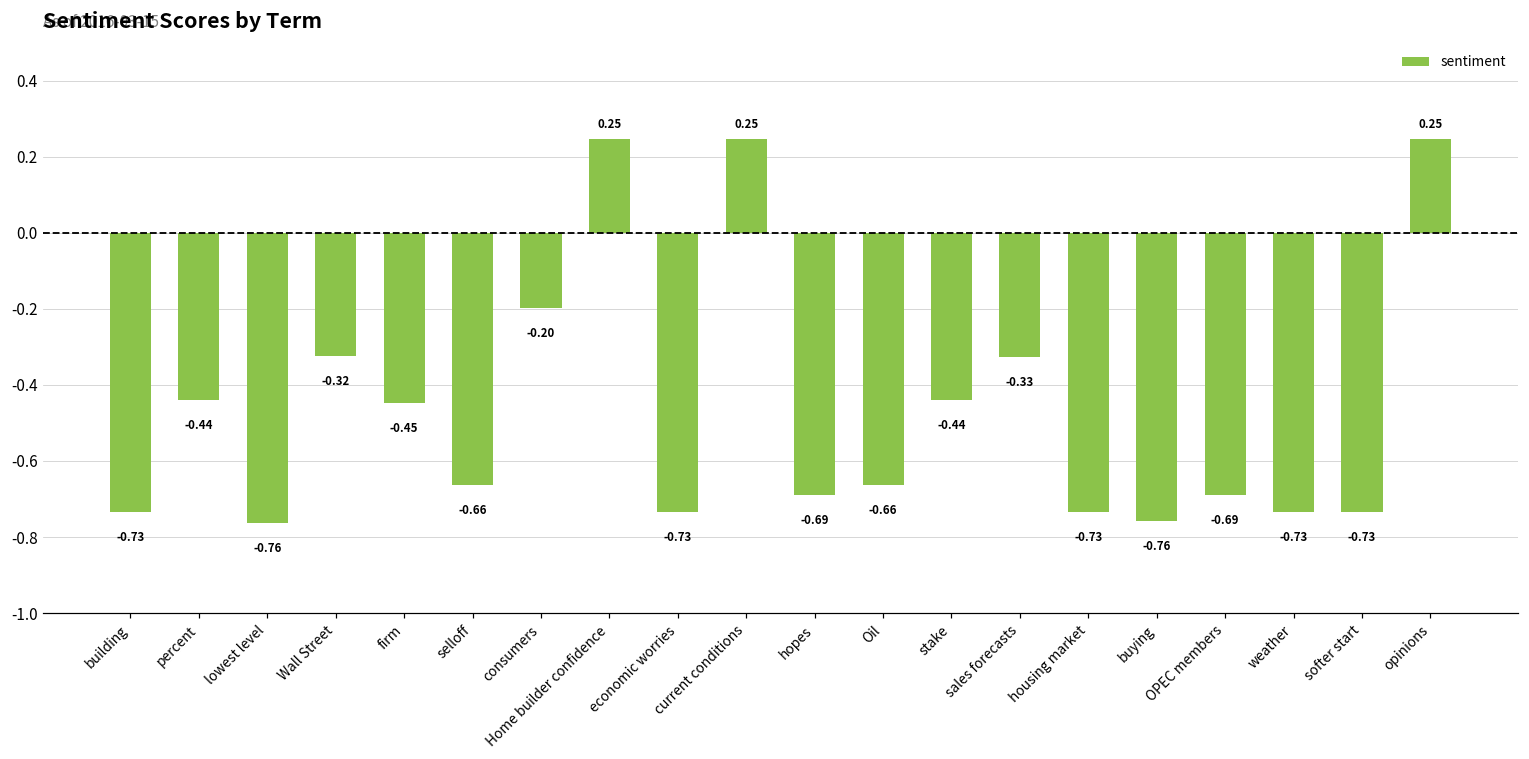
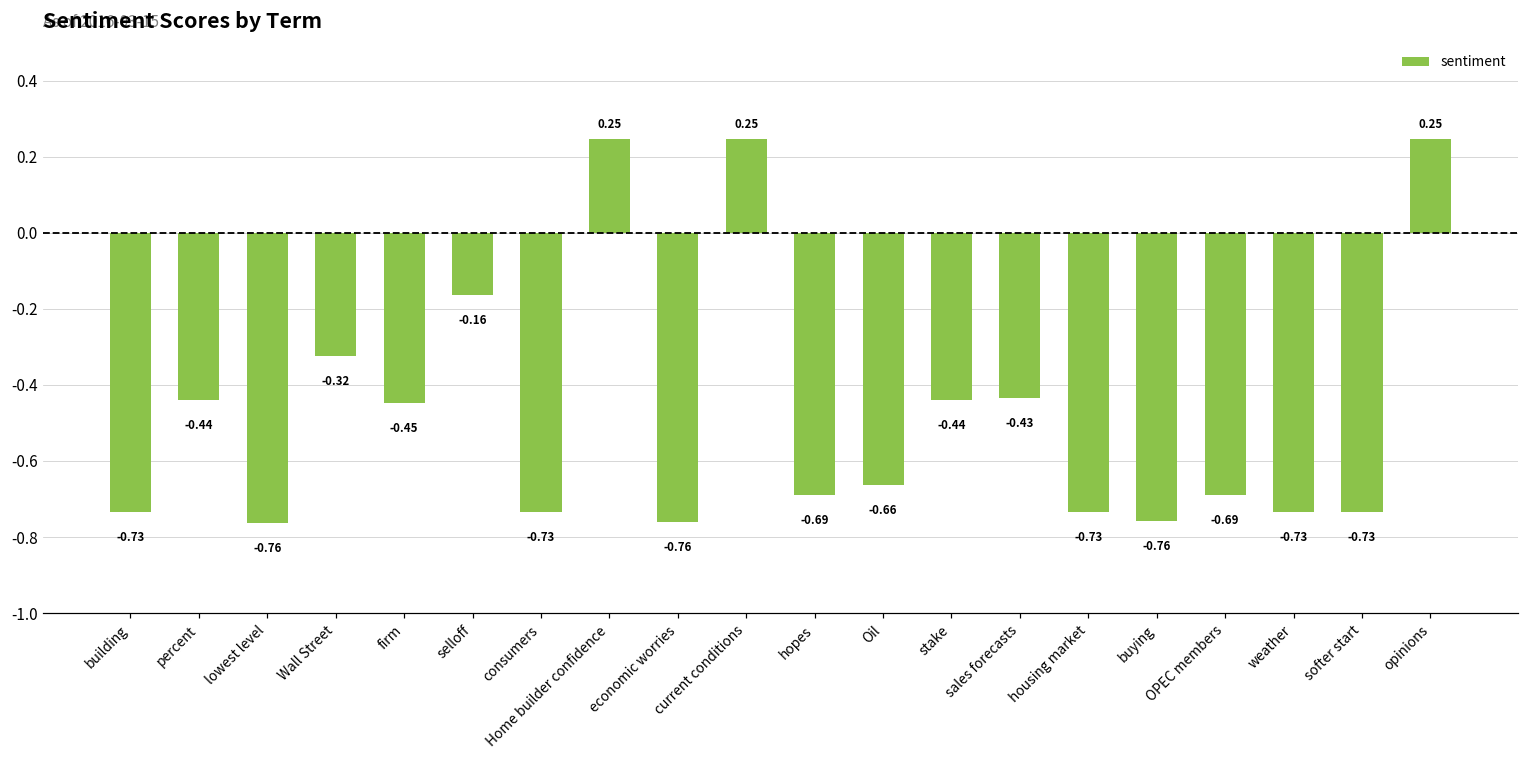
selloff: -0.66 -> -0.16
consumers: -0.20 -> -0.73
economic worries: -0.73 -> -0.76
sales forecasts: -0.33 -> -0.43
